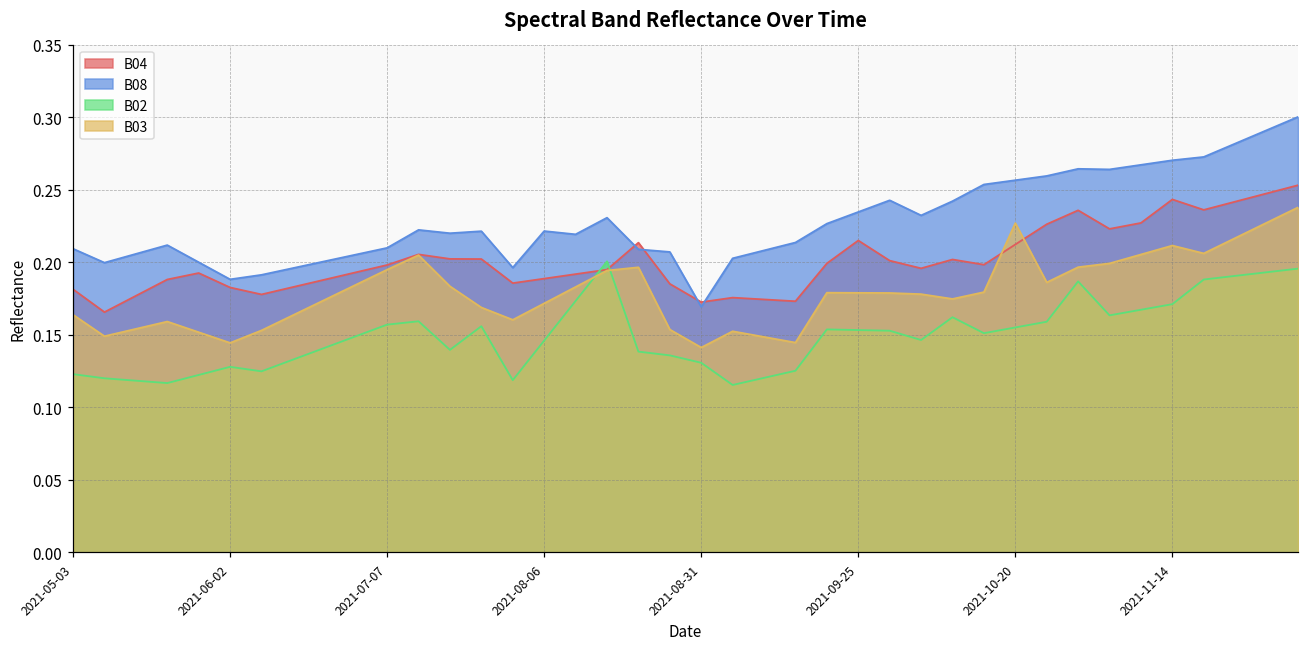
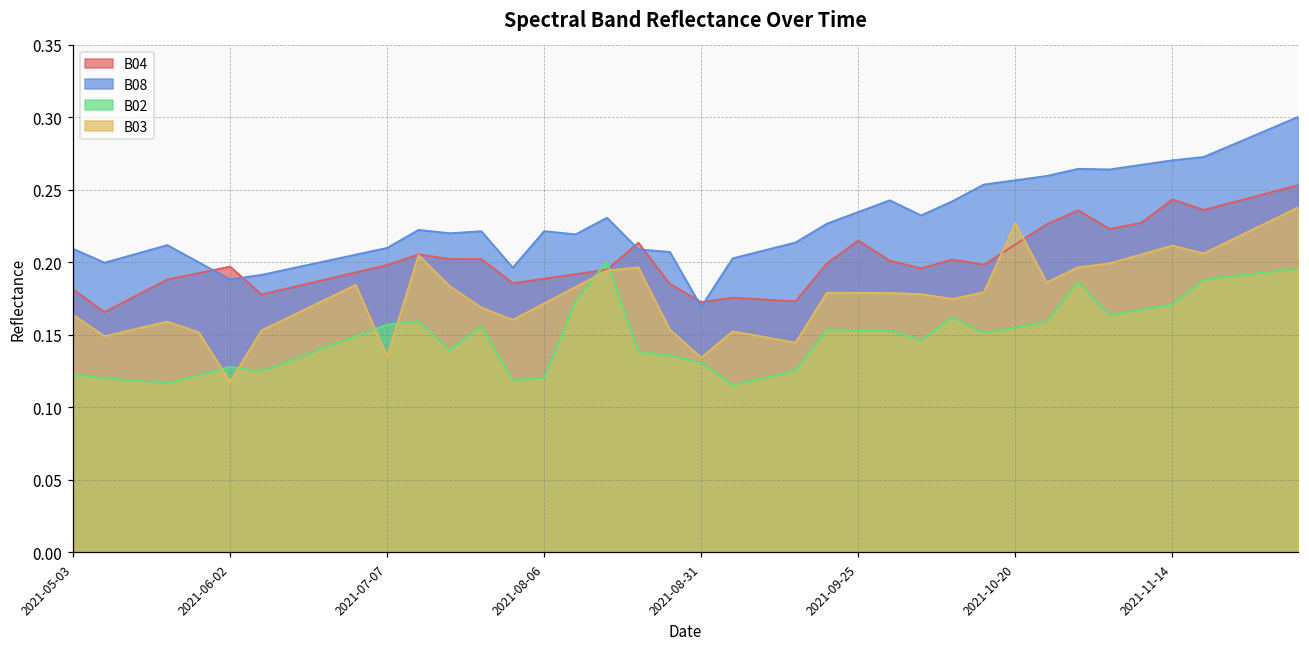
B04, 2021-06-02: 0.183 -> 0.197
B03, 2021-06-02: 0.145 -> 0.118
B03, 2021-07-07: 0.195 -> 0.135
B02, 2021-08-06: 0.146 -> 0.121
B03, 2021-08-31: 0.141 -> 0.134
